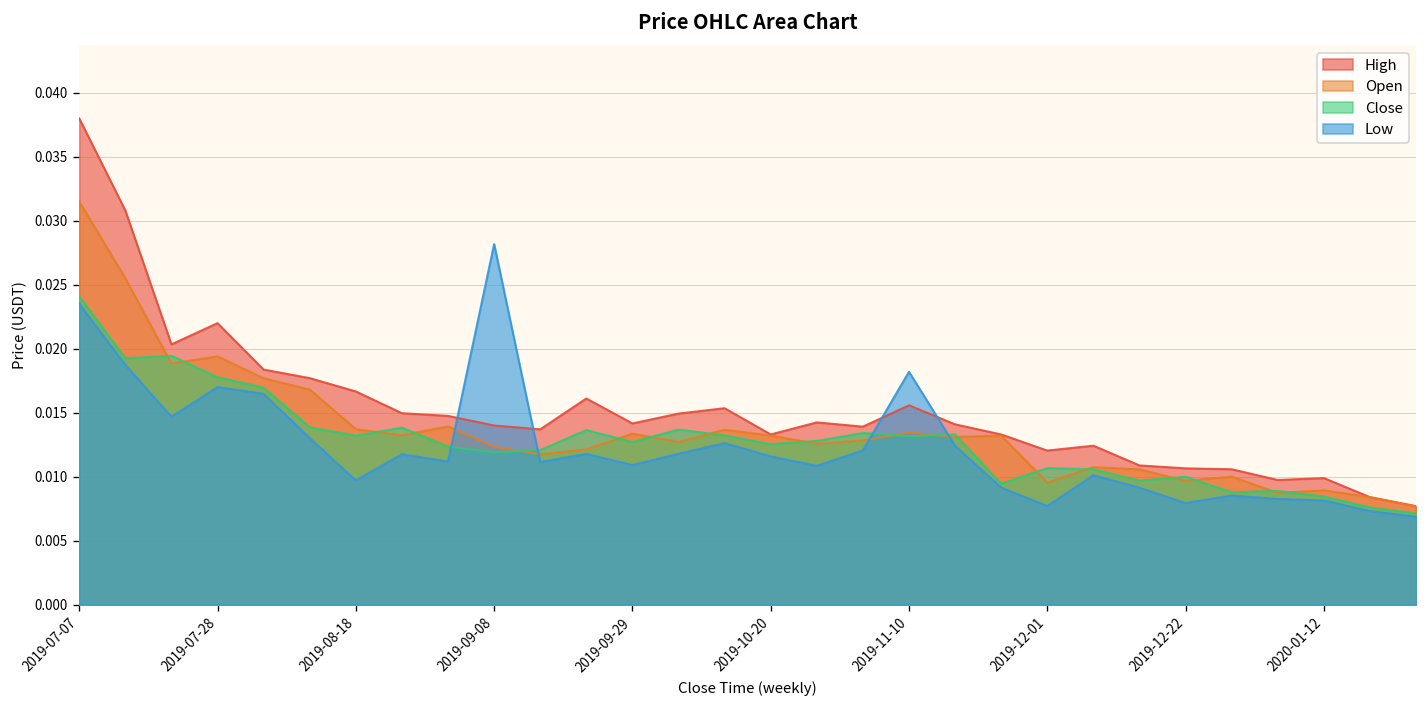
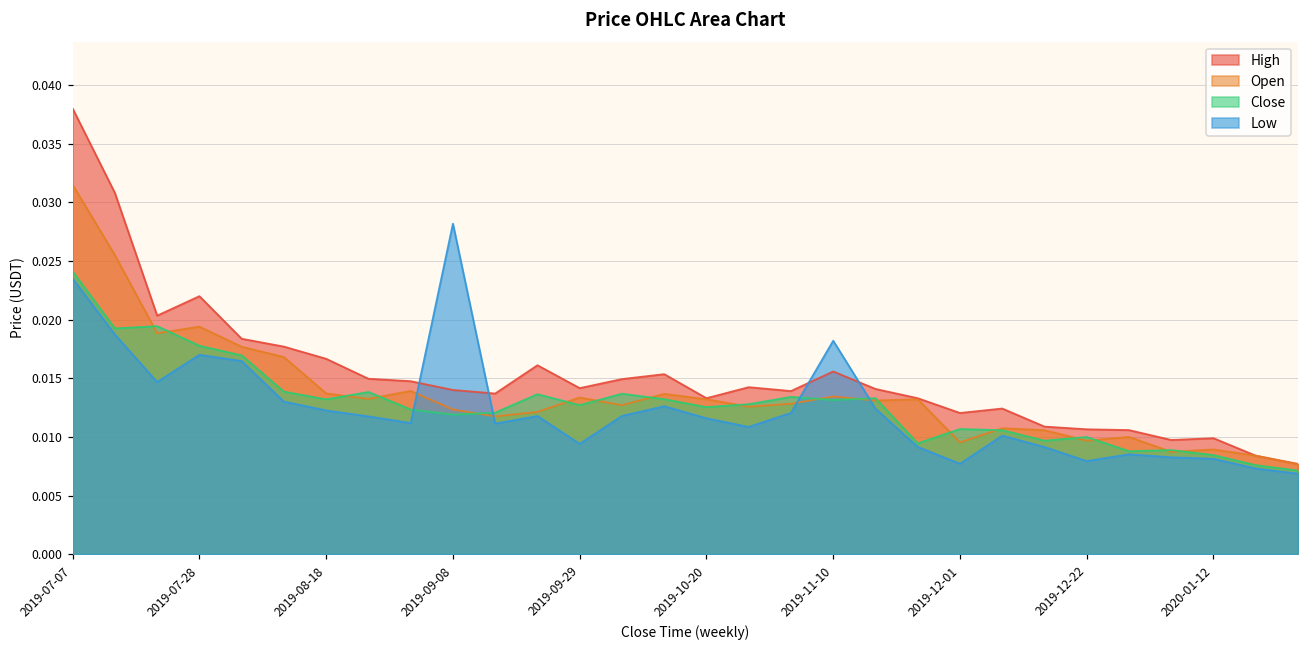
Low, 2019-08-18: 0.0097 -> 0.0123
Low, 2019-09-29: 0.0109 -> 0.0094
